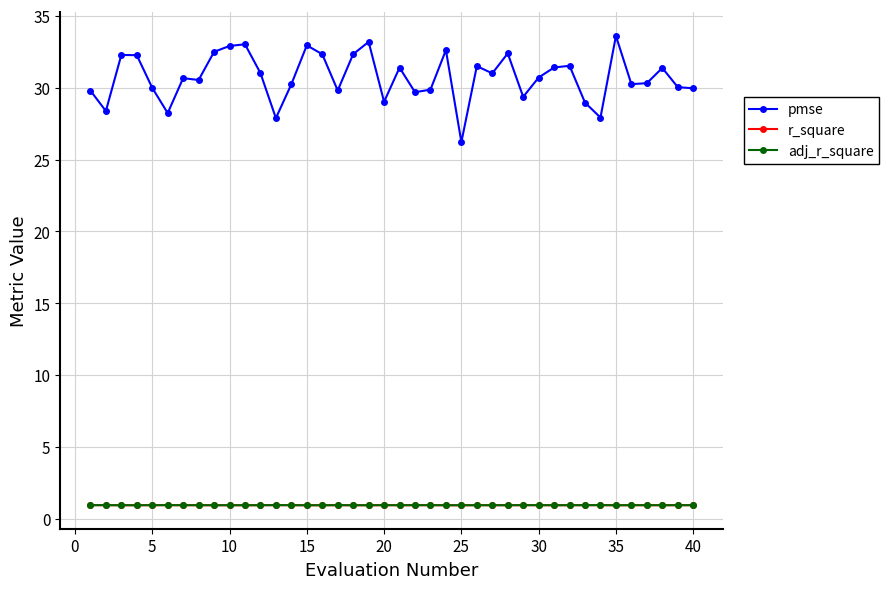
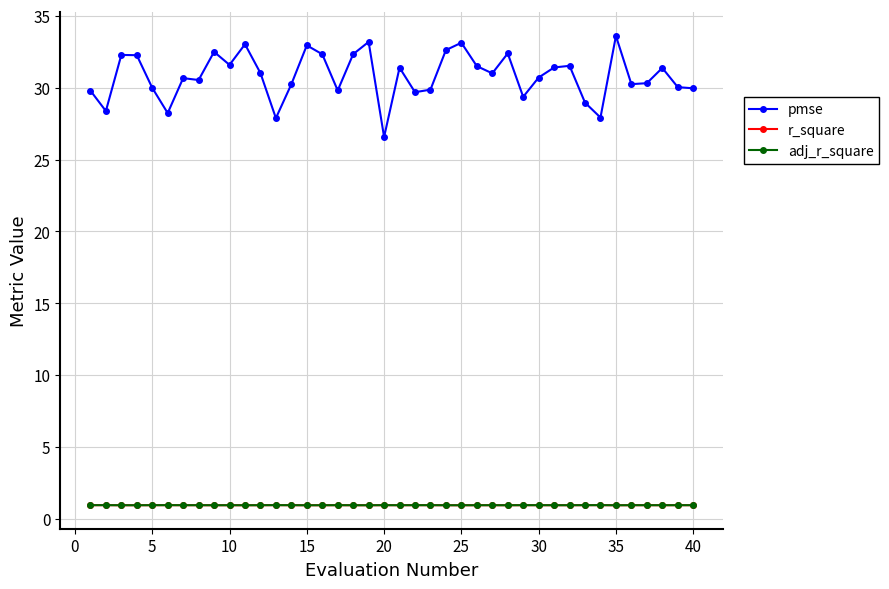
pmse, 10: 32.9 -> 31.6
pmse, 20: 29.0 -> 26.6
pmse, 25: 26.2 -> 33.1
